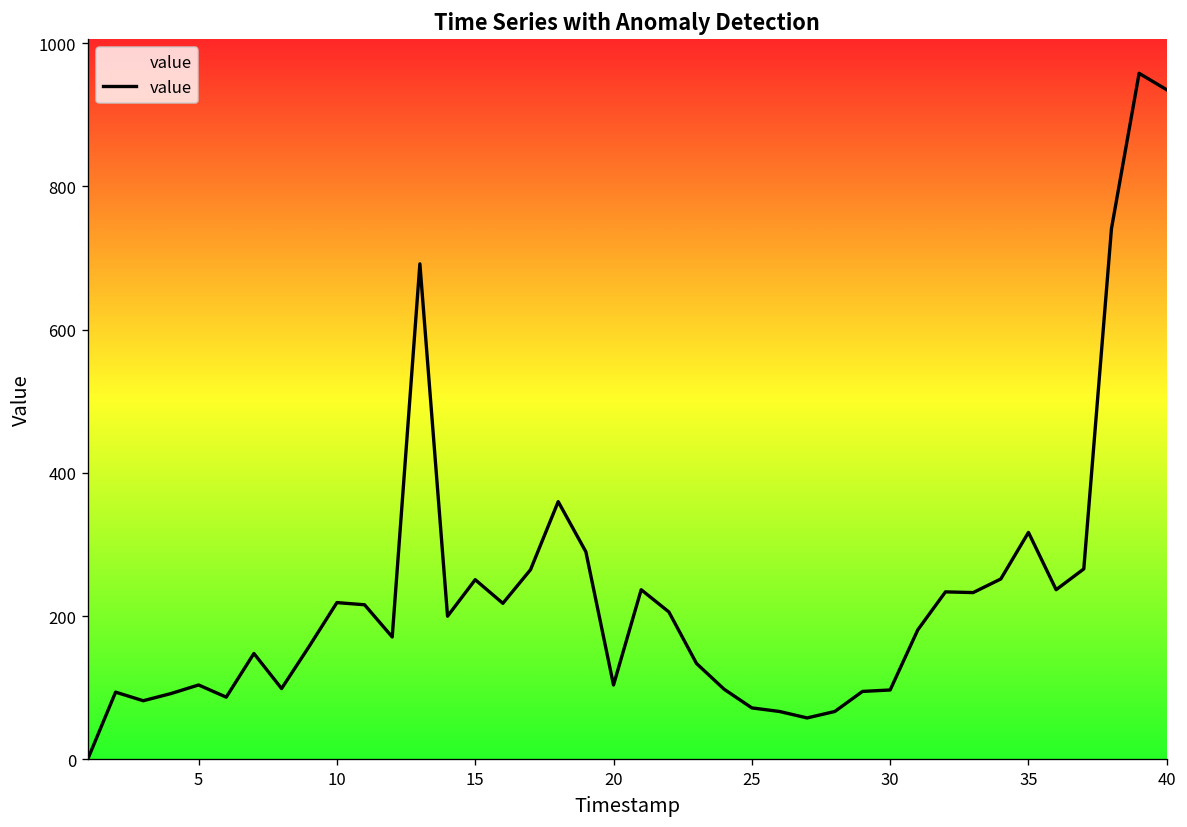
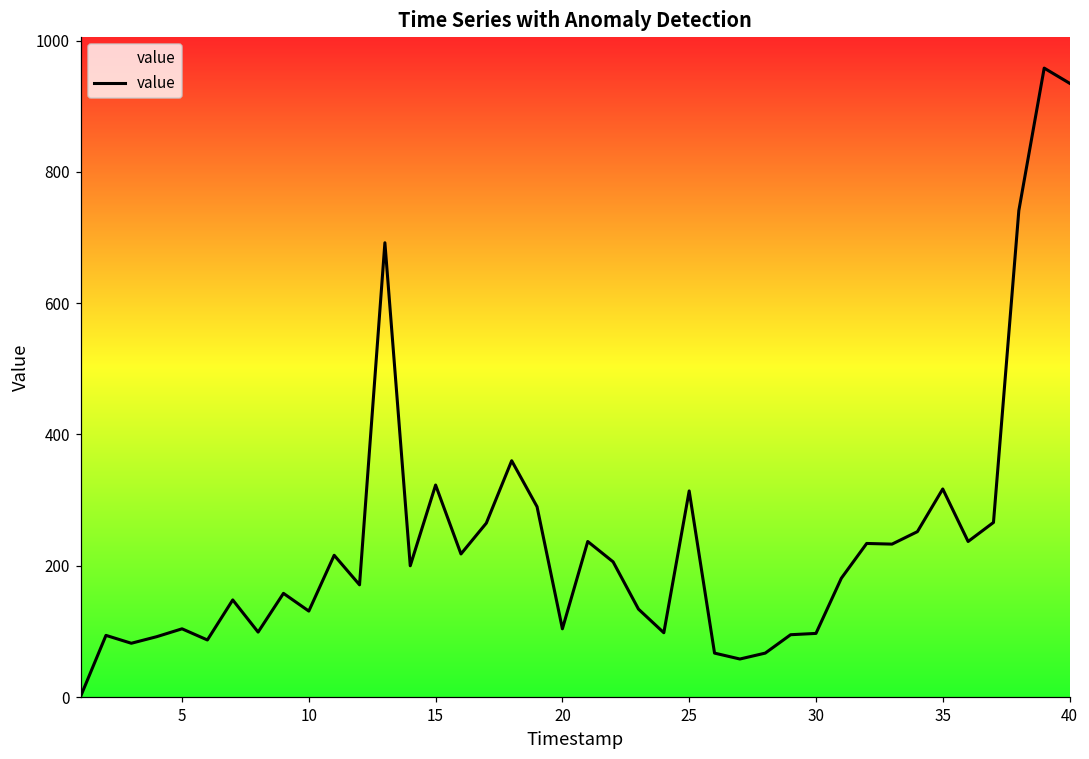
10: 220 -> 130
15: 250 -> 320
25: 70 -> 310
